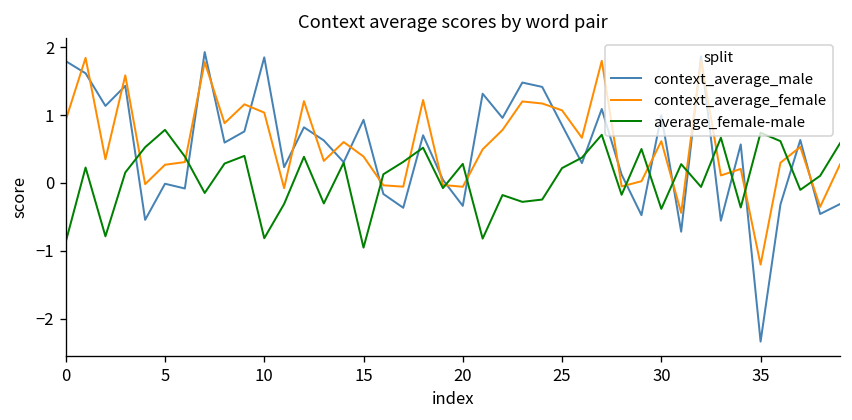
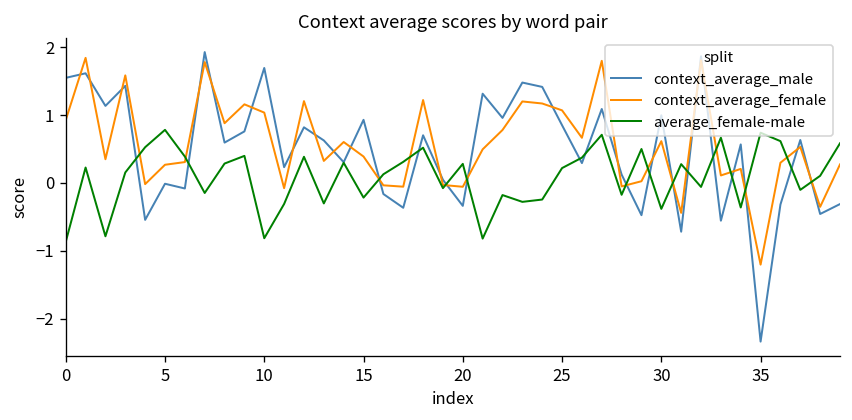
context_average_male, 0: 1.8 -> 1.5
context_average_male, 10: 1.9 -> 1.7
average_female-male, 15: -1.0 -> -0.2
